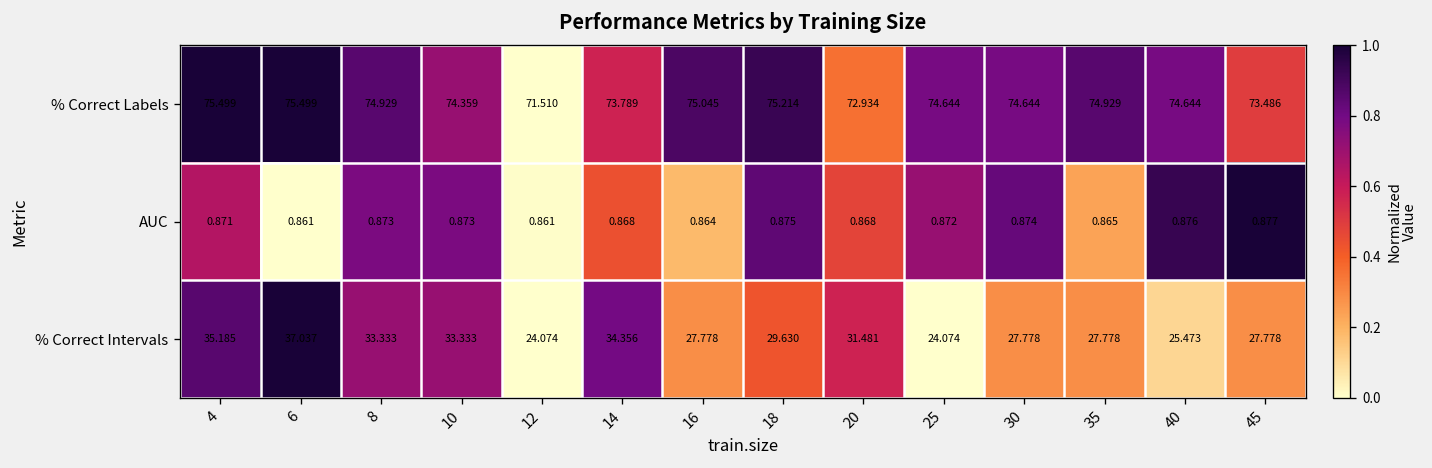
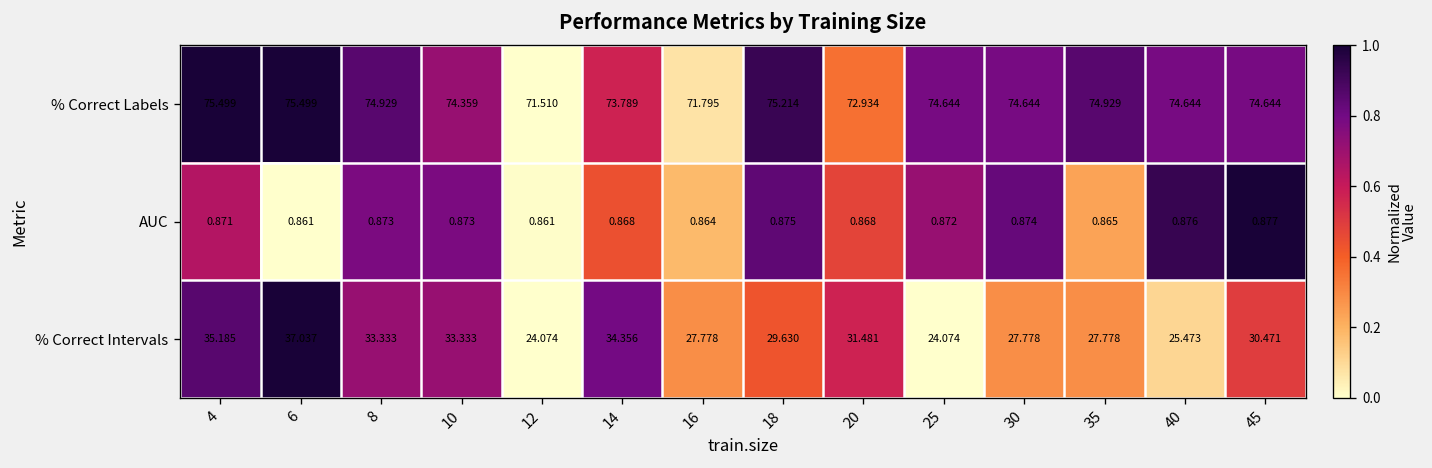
% Correct Labels, 16: 75.045 -> 71.795
% Correct Labels, 45: 73.486 -> 74.644
% Correct Intervals, 45: 27.778 -> 30.471
